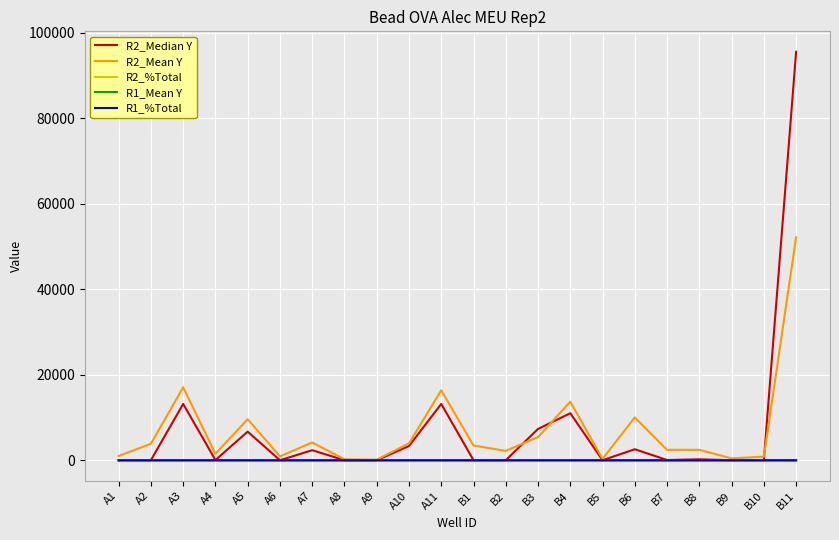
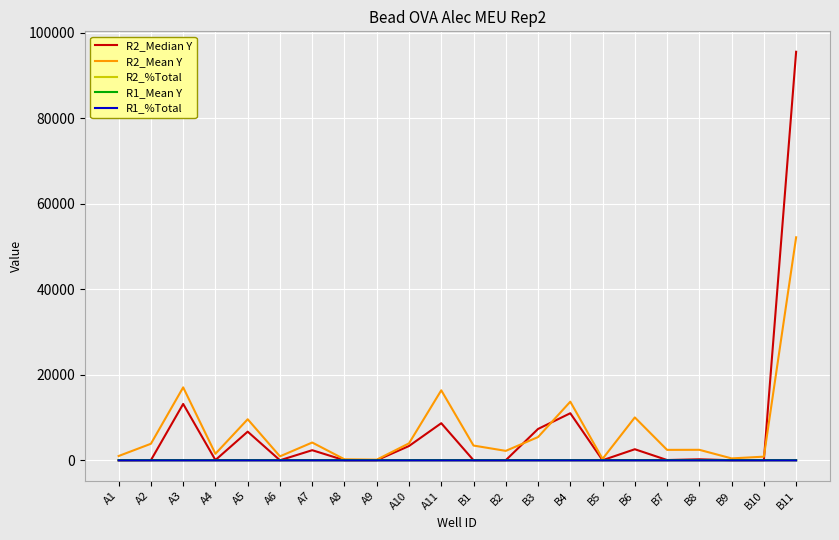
R2_Median Y, A11: 13000 -> 9000
